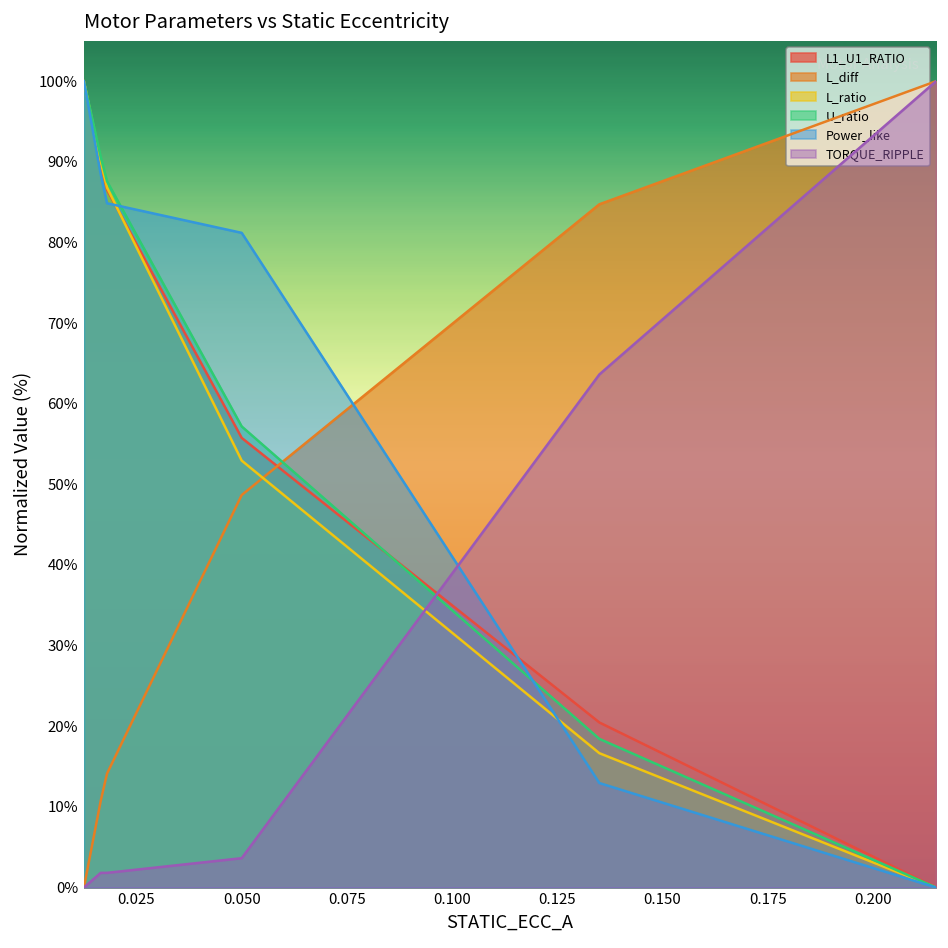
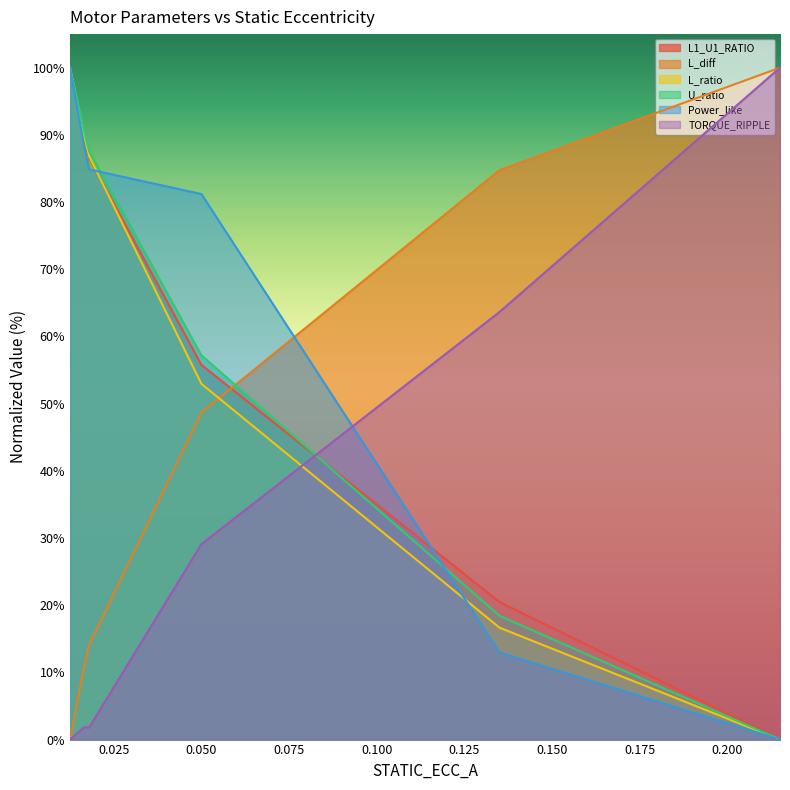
TORQUE_RIPPLE, 0.050: 4% -> 29%
